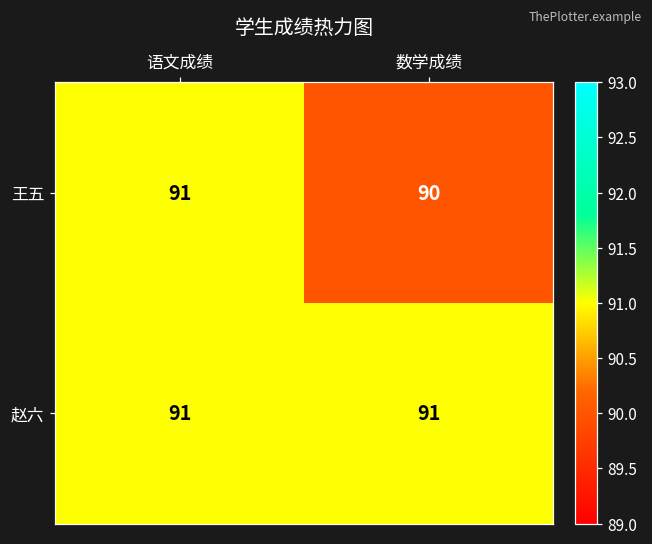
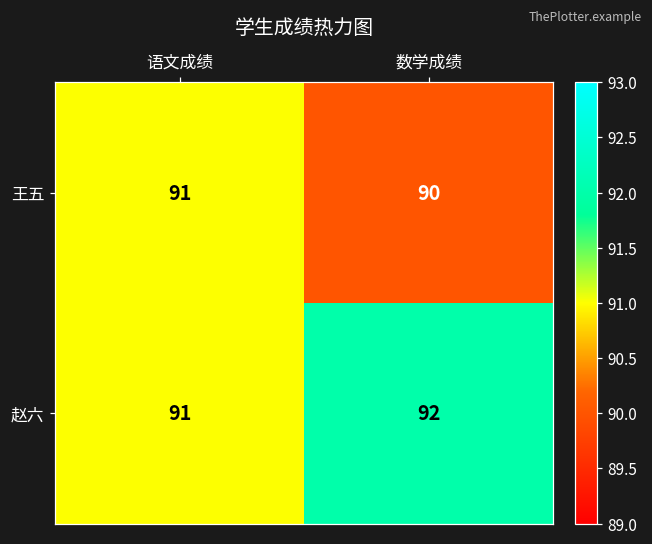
赵六, 数学成绩: 91 -> 92
